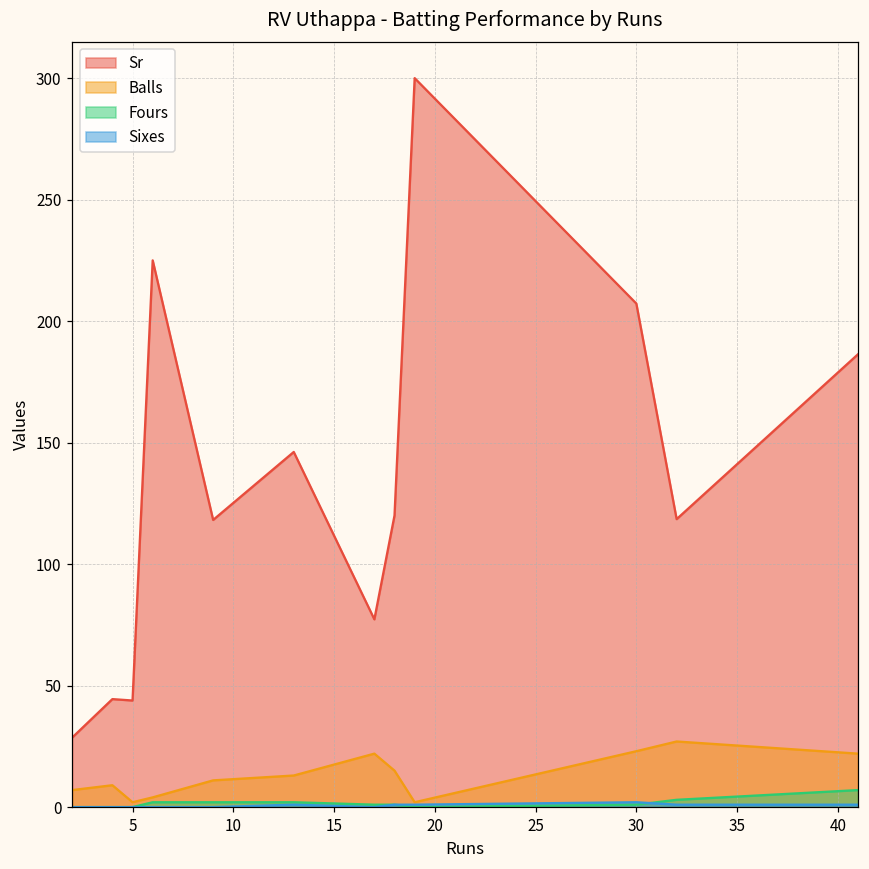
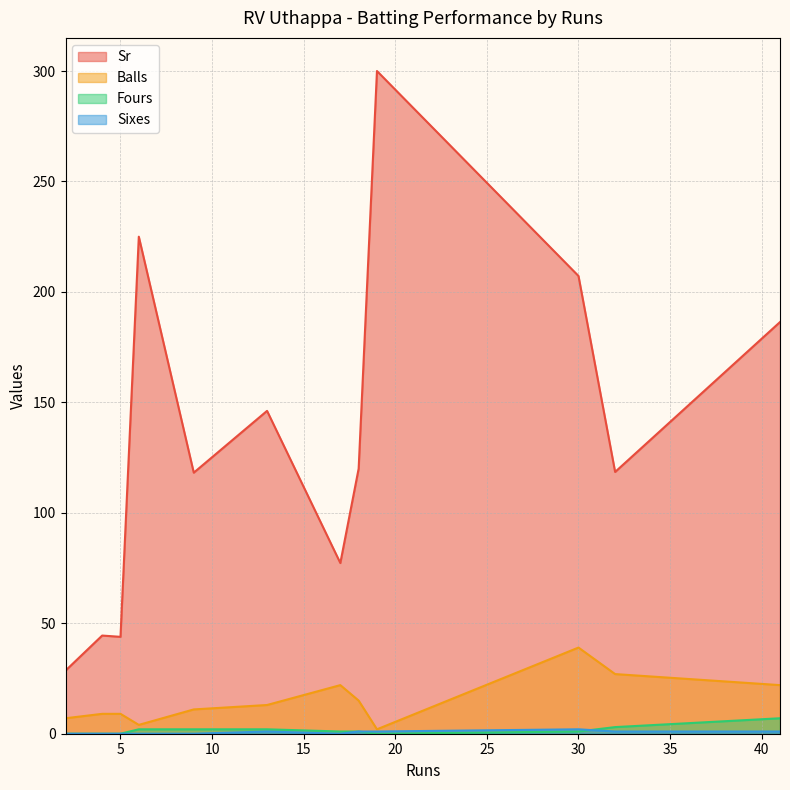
Balls, 5: 2 -> 9
Balls, 30: 23 -> 39
